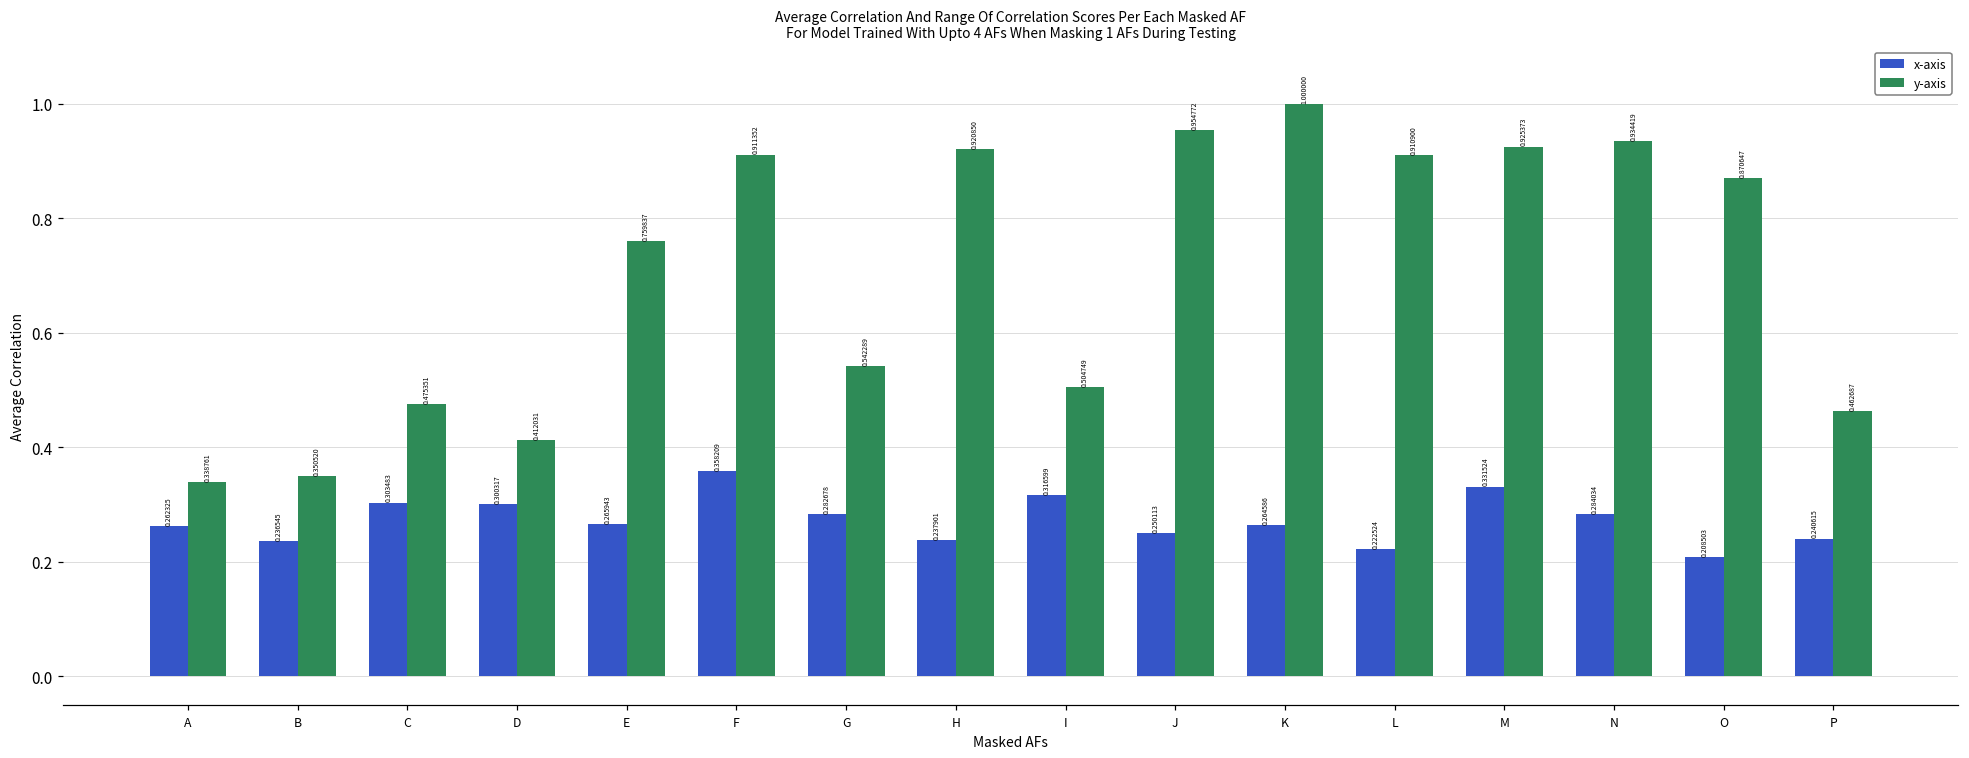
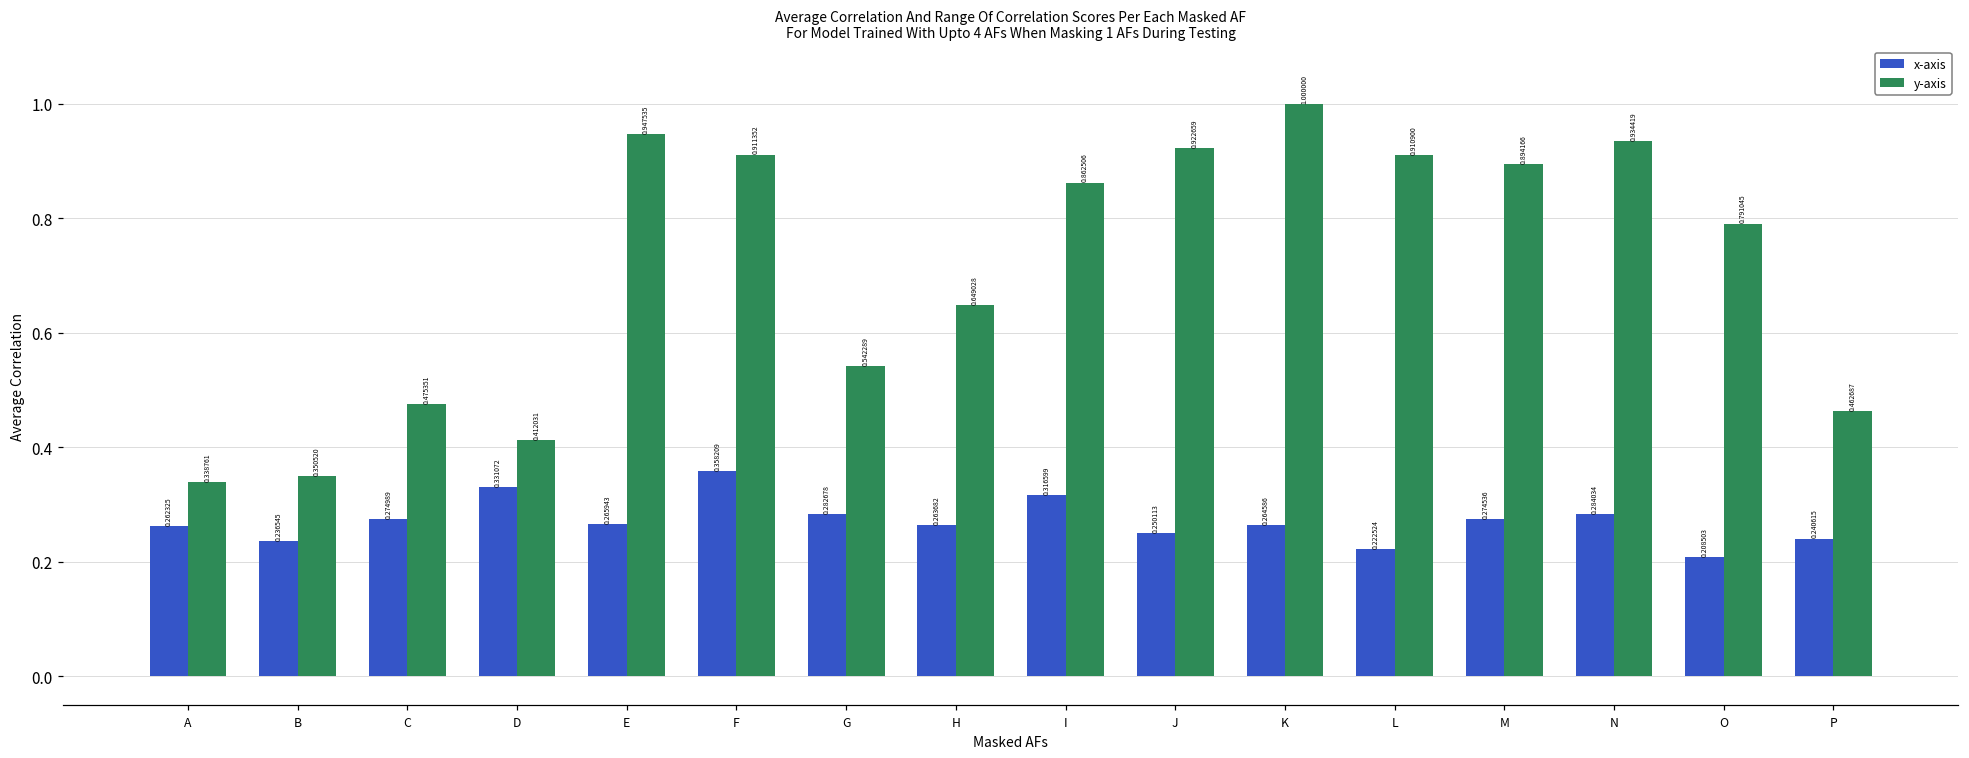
x-axis, C: 0.303483 -> 0.274989
x-axis, D: 0.300317 -> 0.331072
y-axis, E: 0.759837 -> 0.947535
x-axis, H: 0.237901 -> 0.263682
y-axis, H: 0.920850 -> 0.649028
y-axis, I: 0.504749 -> 0.862506
y-axis, J: 0.954772 -> 0.922659
x-axis, M: 0.331524 -> 0.274536
y-axis, M: 0.925373 -> 0.894166
y-axis, O: 0.870647 -> 0.791045
